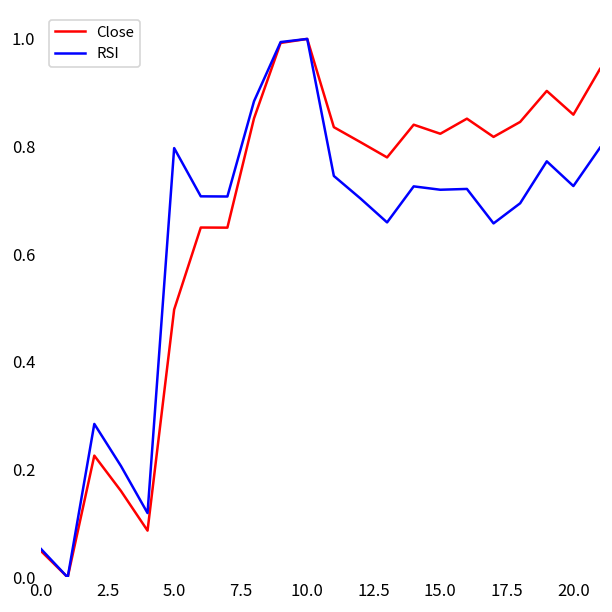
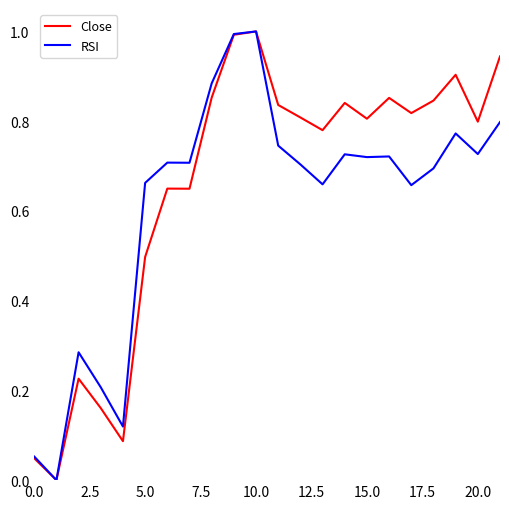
RSI, 5.0: 0.80 -> 0.66
Close, 15.0: 0.82 -> 0.81
Close, 20.0: 0.86 -> 0.80
